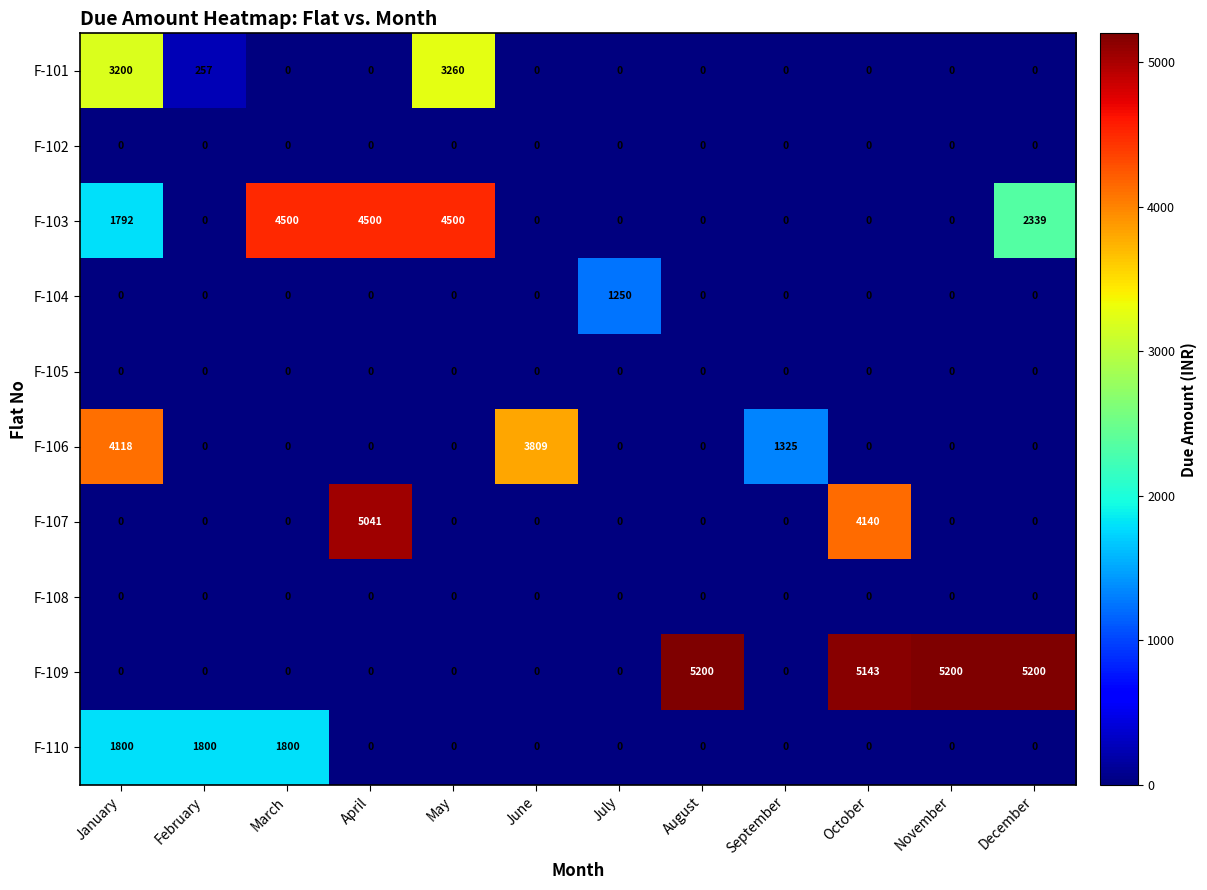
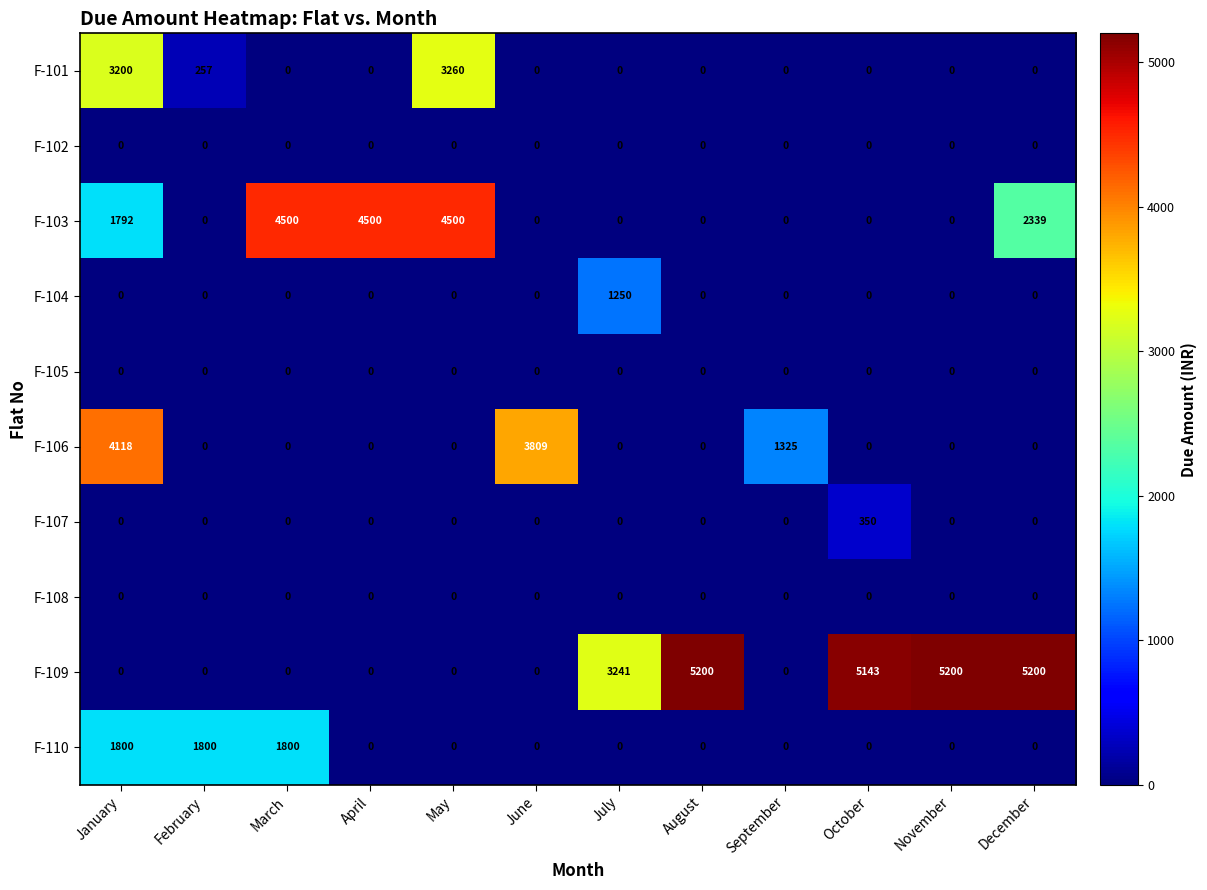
F-107, April: 5041 -> 0
F-107, October: 4140 -> 350
F-109, July: 0 -> 3241
